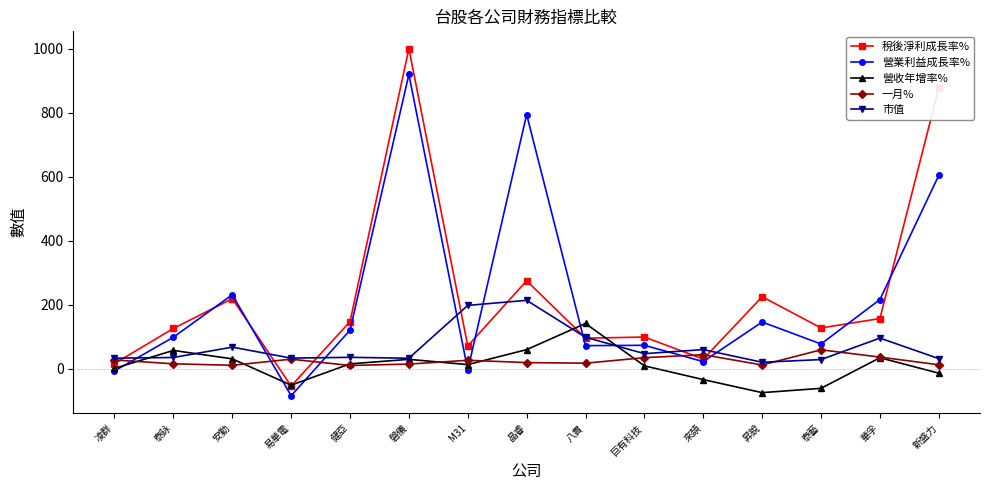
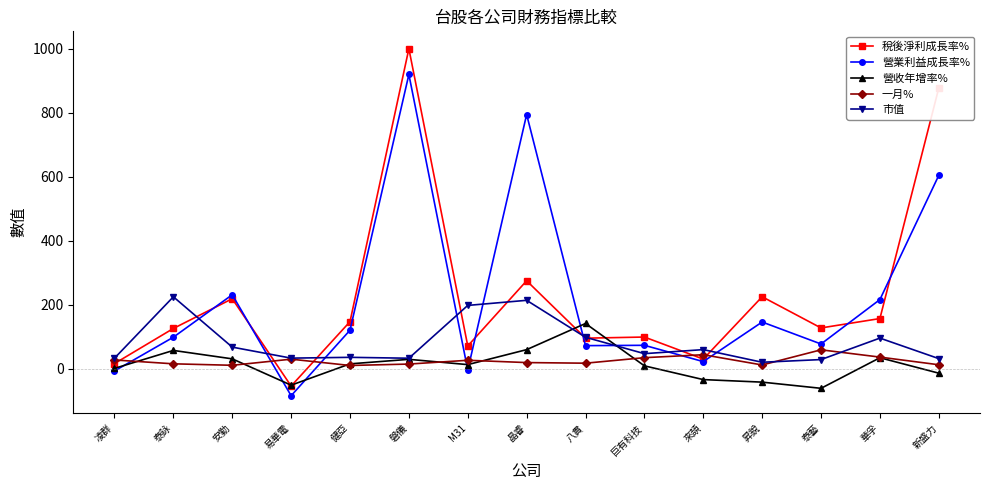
市值, 泰詠: 30 -> 220
營收年增率%, 昇銳: -80 -> -40
